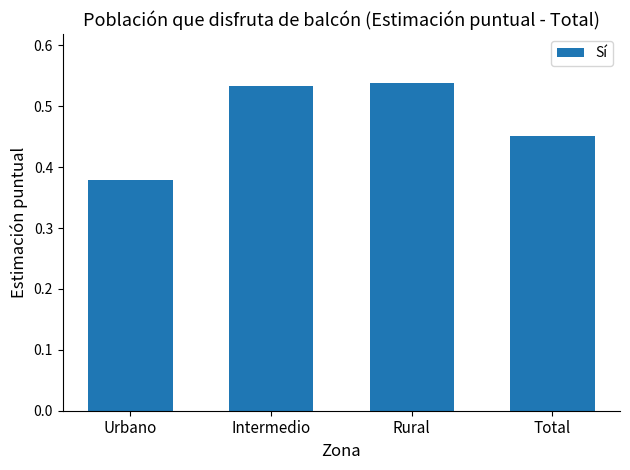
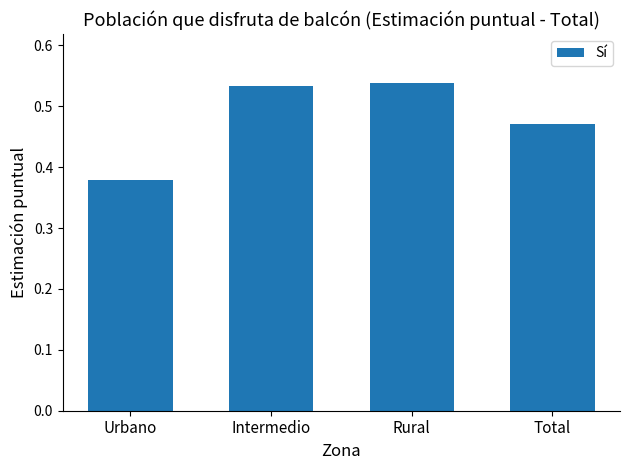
Total: 0.45 -> 0.47
